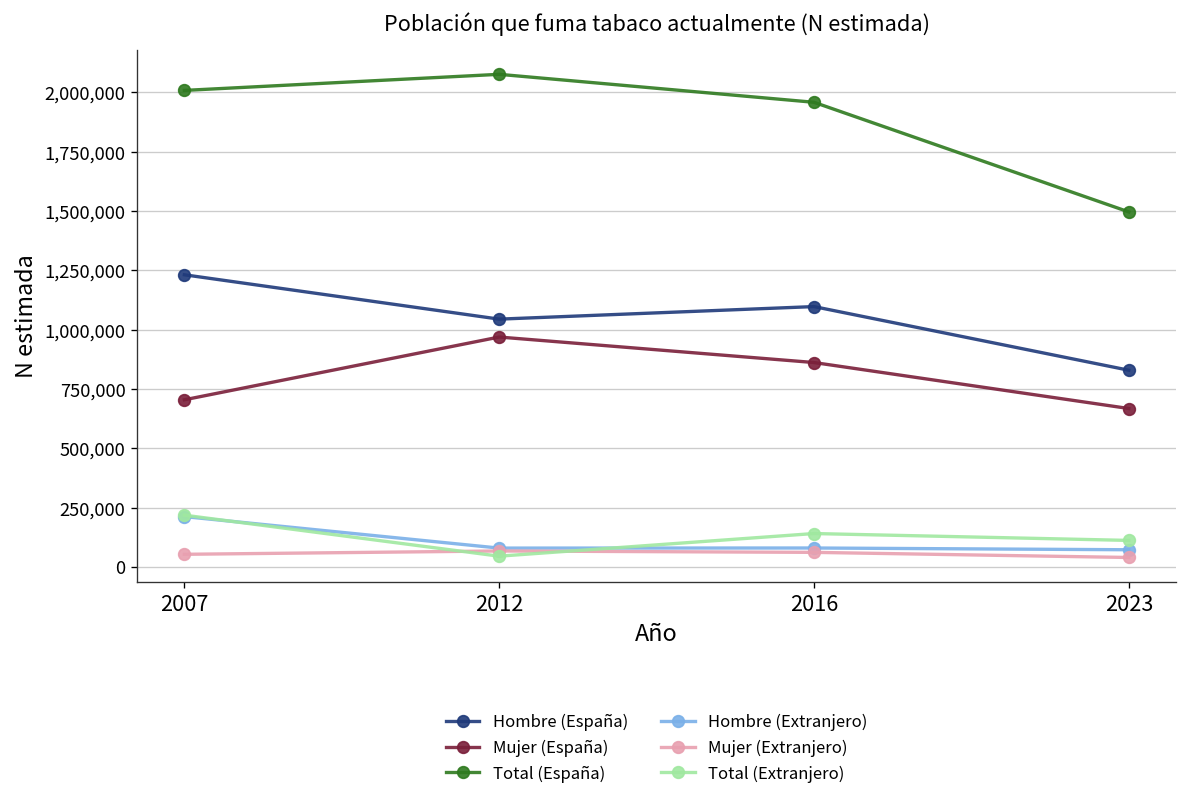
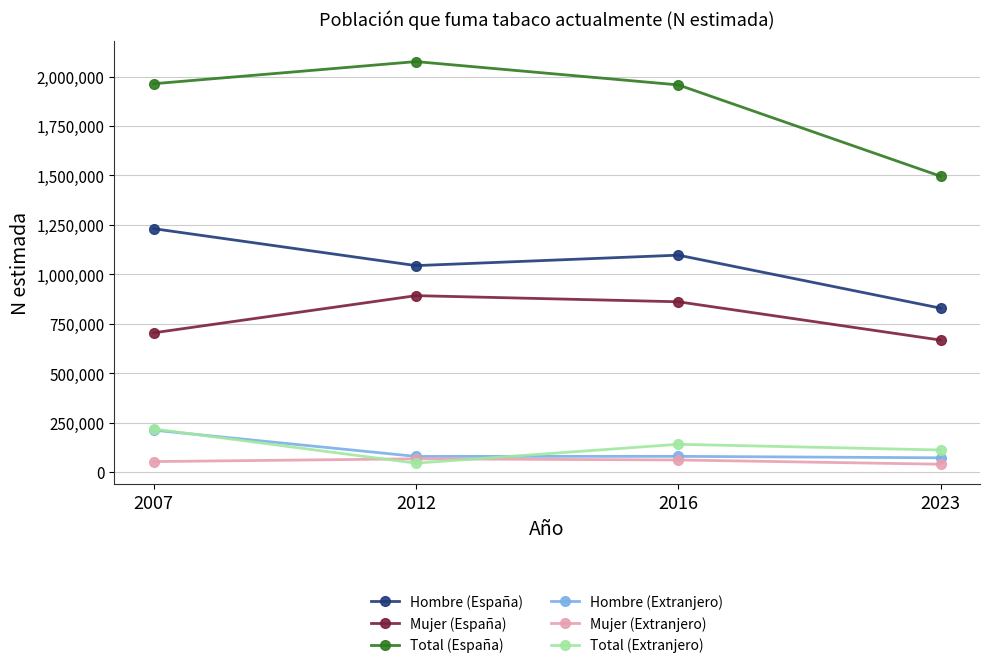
Total (España), 2007: 2,010,000 -> 1,960,000
Mujer (España), 2012: 970,000 -> 890,000
